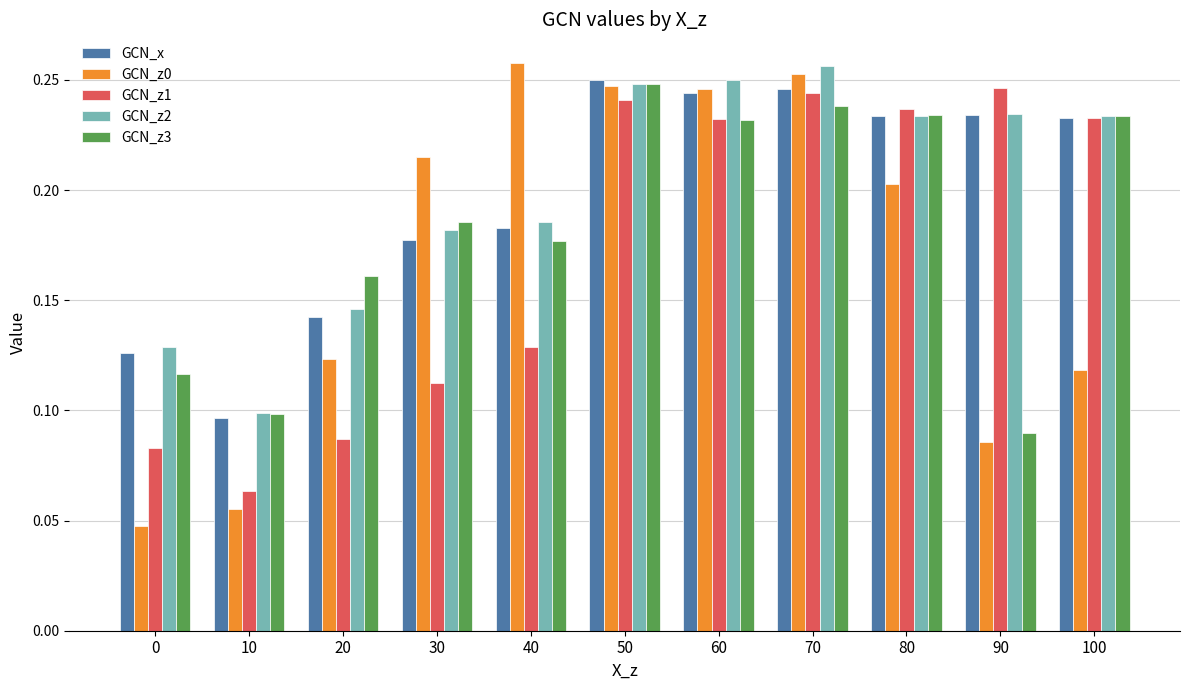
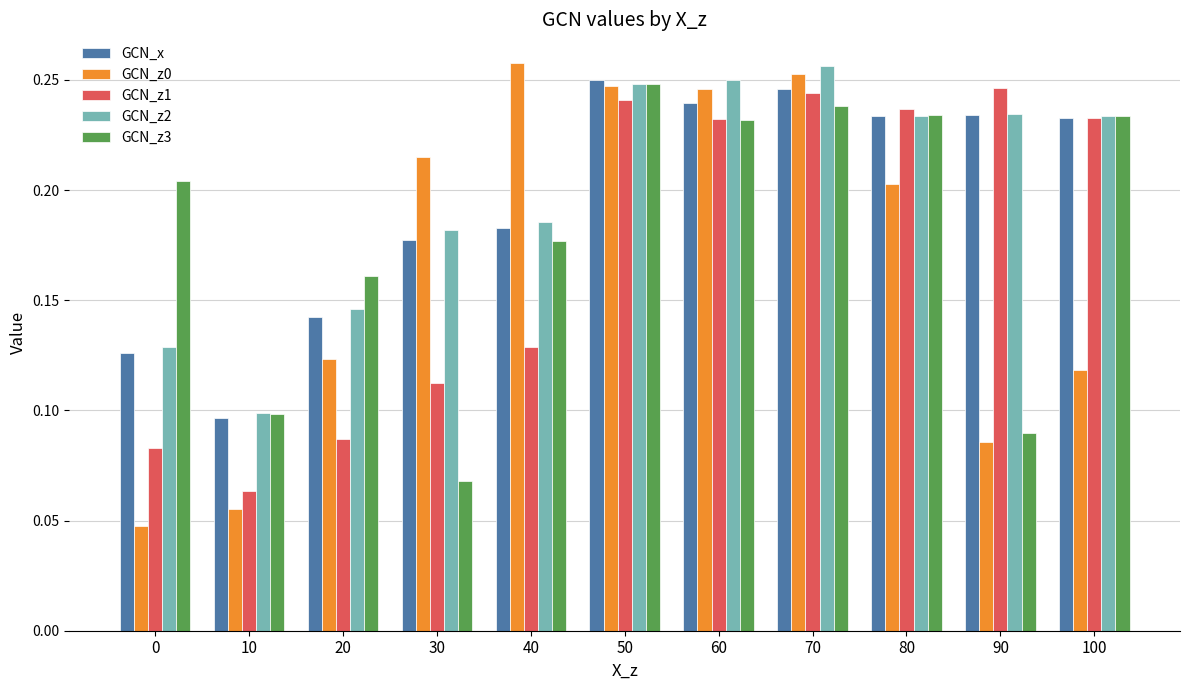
GCN_z3, 0: 0.116 -> 0.204
GCN_z3, 30: 0.185 -> 0.068
GCN_x, 60: 0.244 -> 0.240
